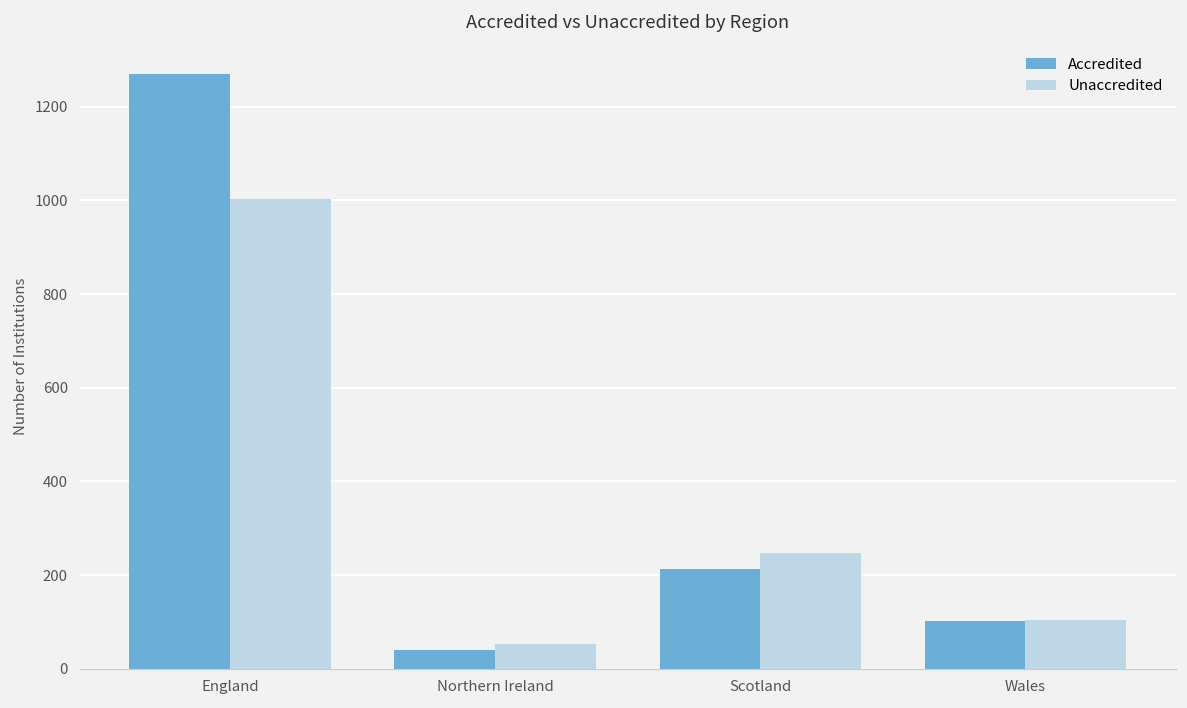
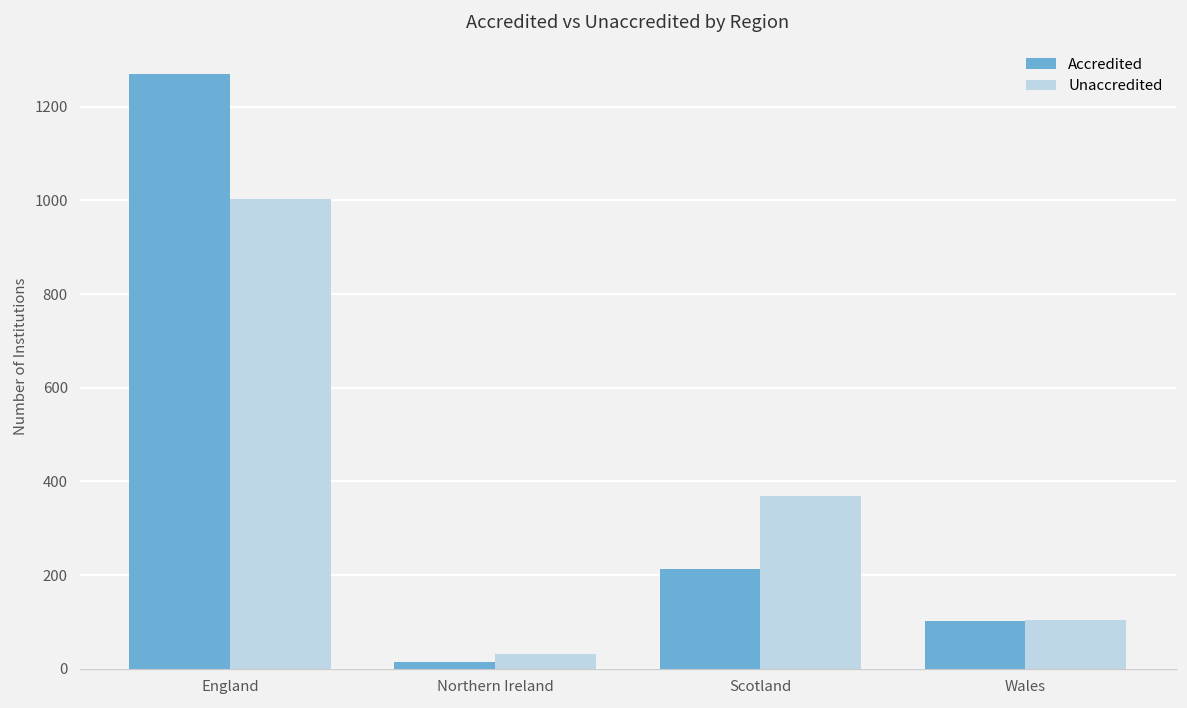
Accredited, Northern Ireland: 40 -> 10
Unaccredited, Northern Ireland: 50 -> 30
Unaccredited, Scotland: 250 -> 370
